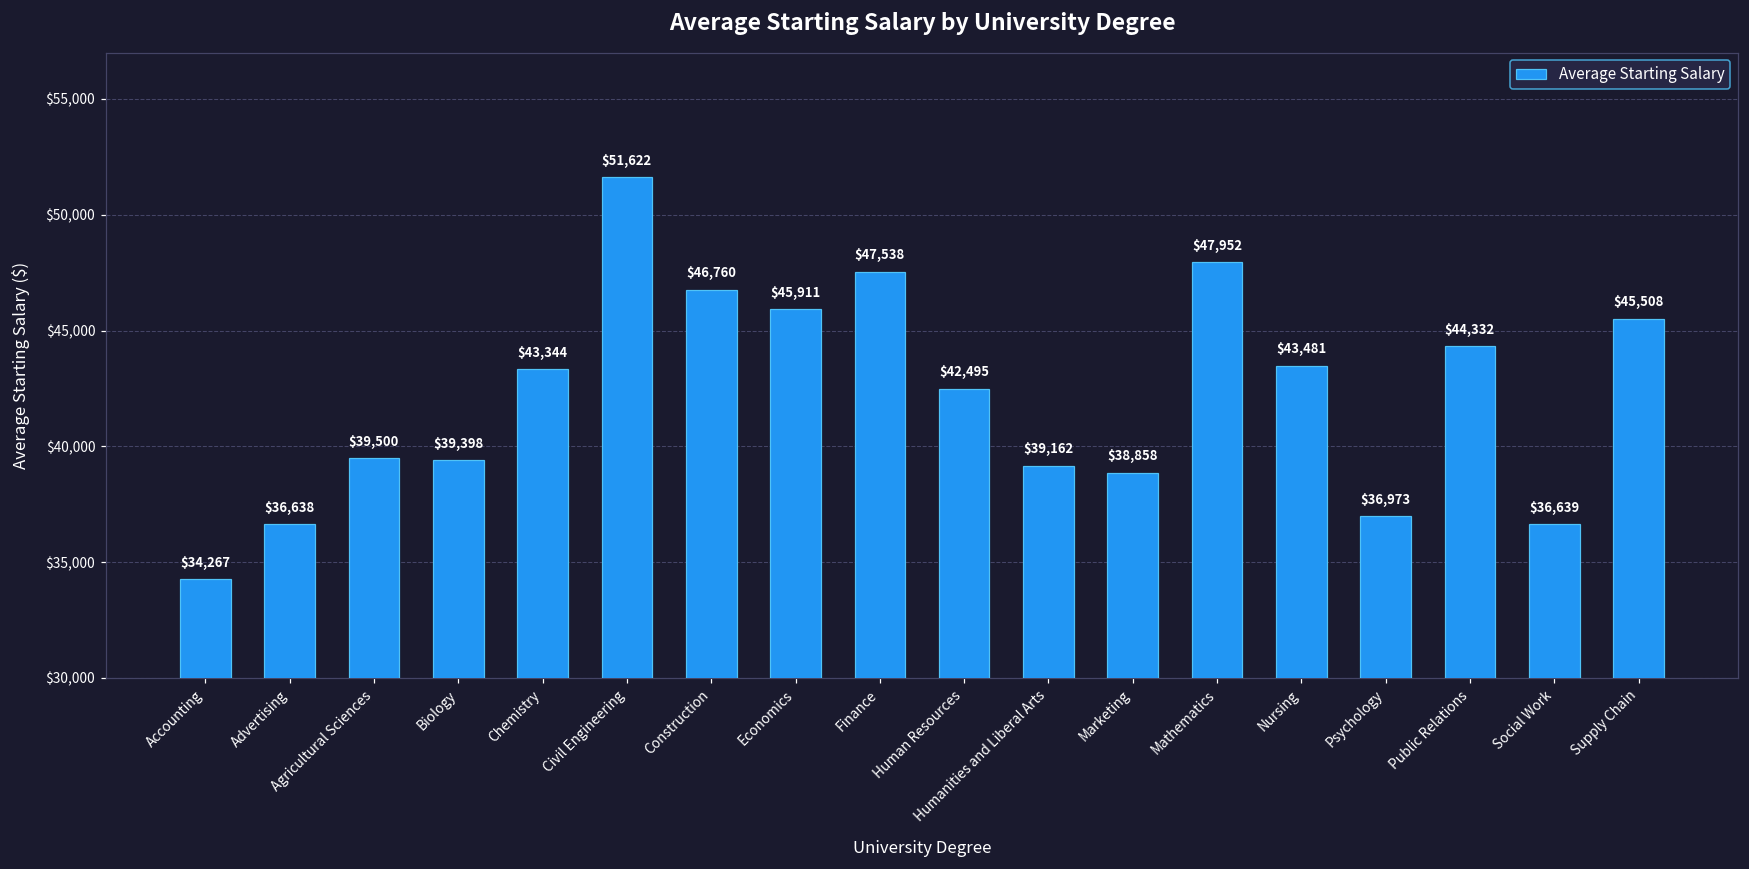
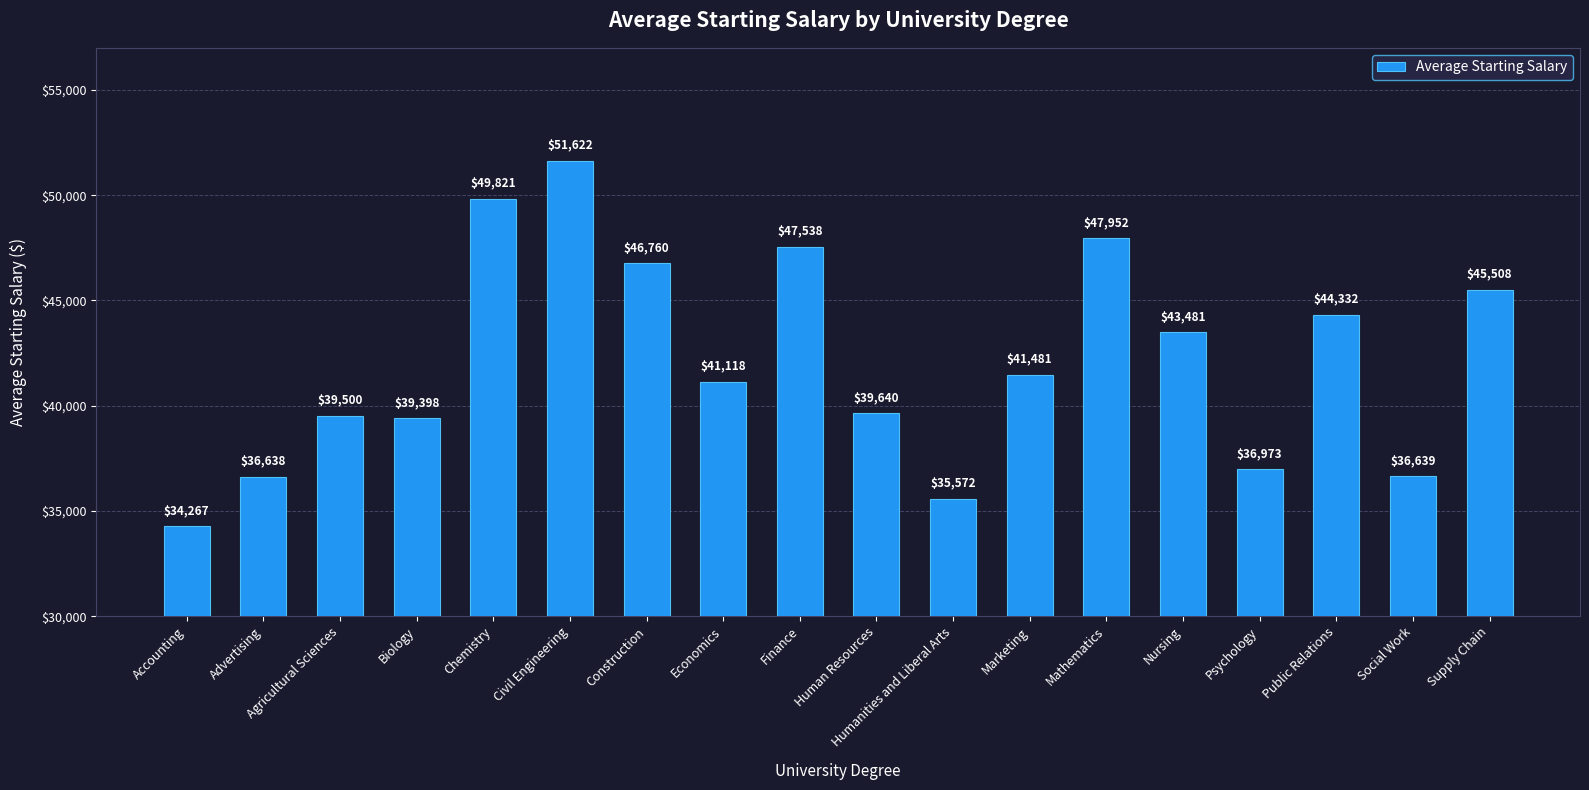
Chemistry: $43,344 -> $49,821
Economics: $45,911 -> $41,118
Human Resources: $42,495 -> $39,640
Humanities and Liberal Arts: $39,162 -> $35,572
Marketing: $38,858 -> $41,481
